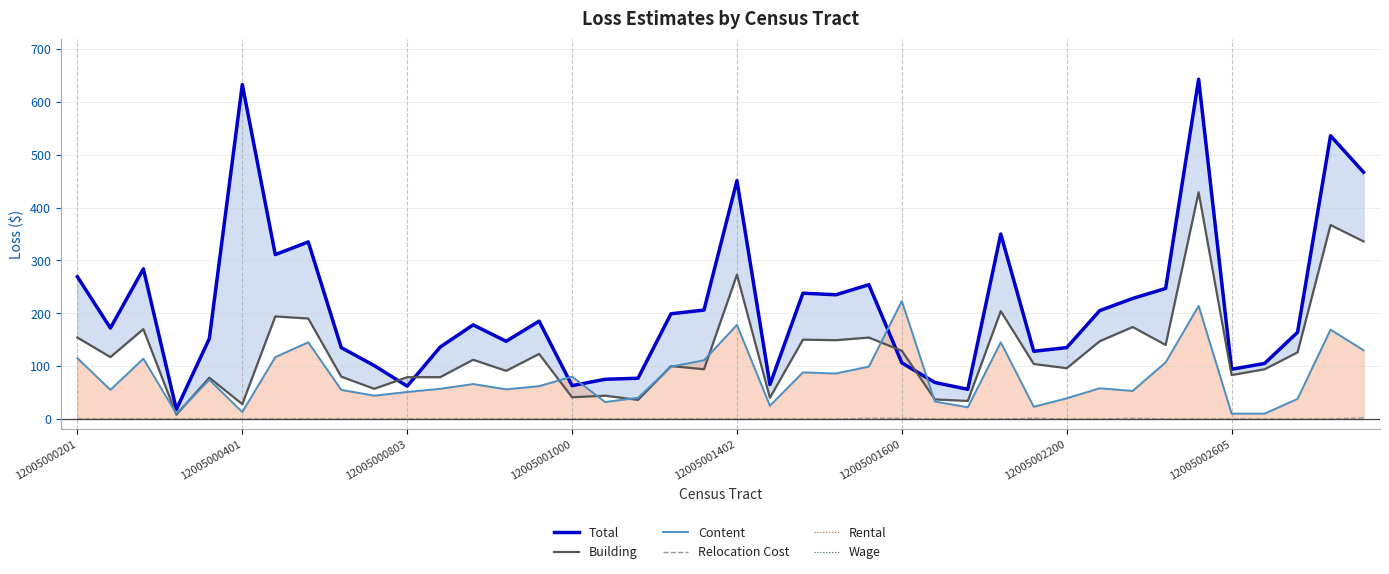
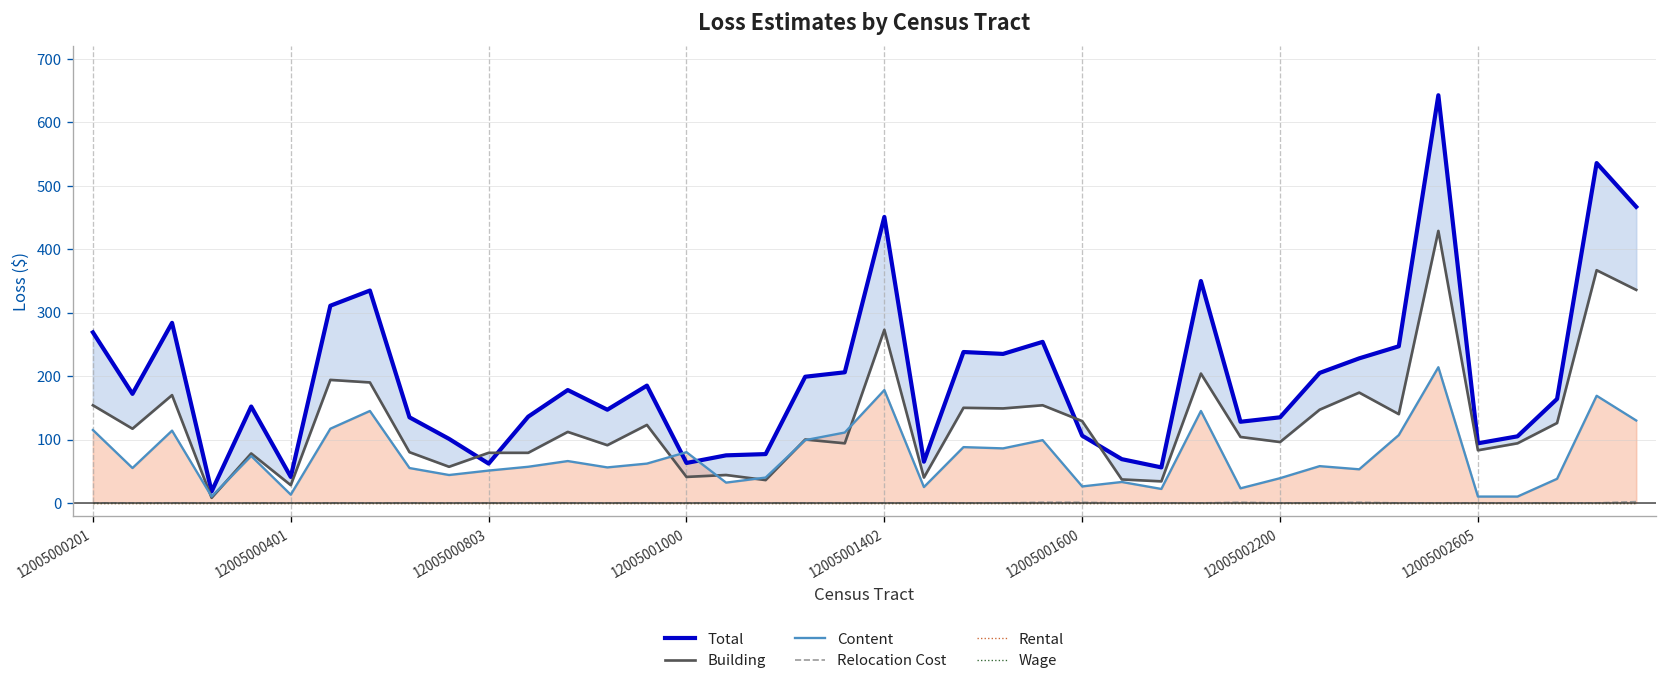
Total, 12005000401: 630 -> 40
Content, 12005001600: 220 -> 30
